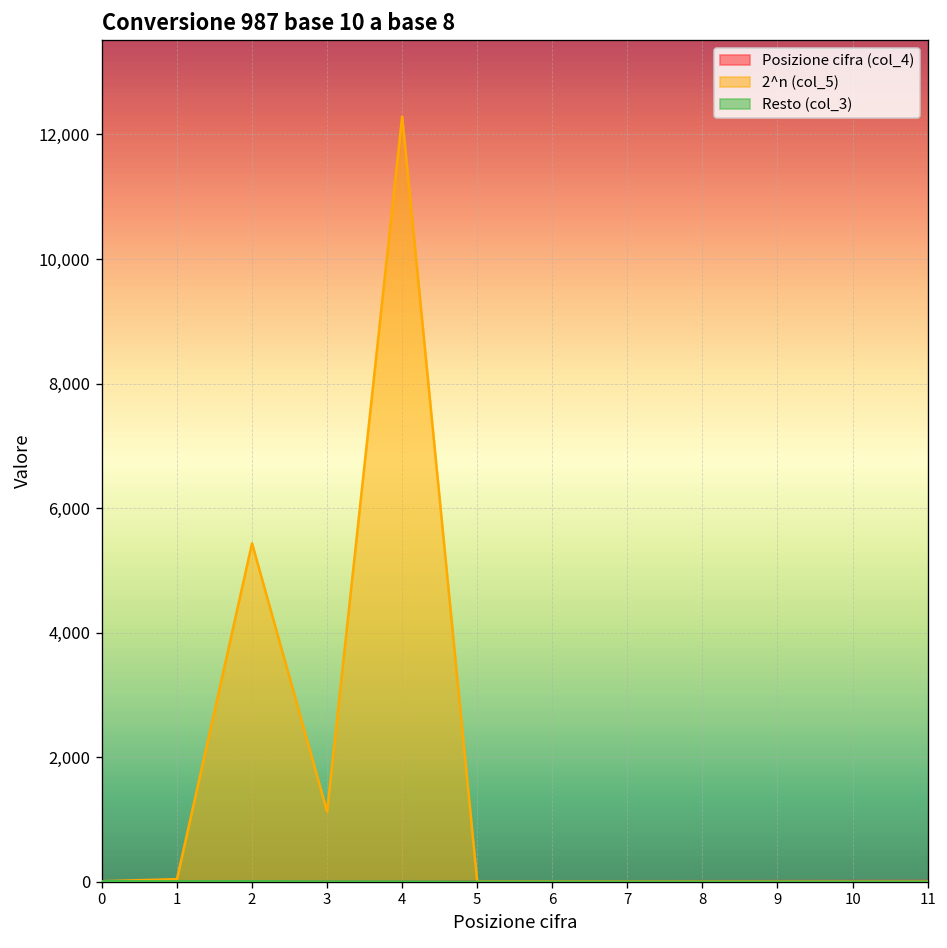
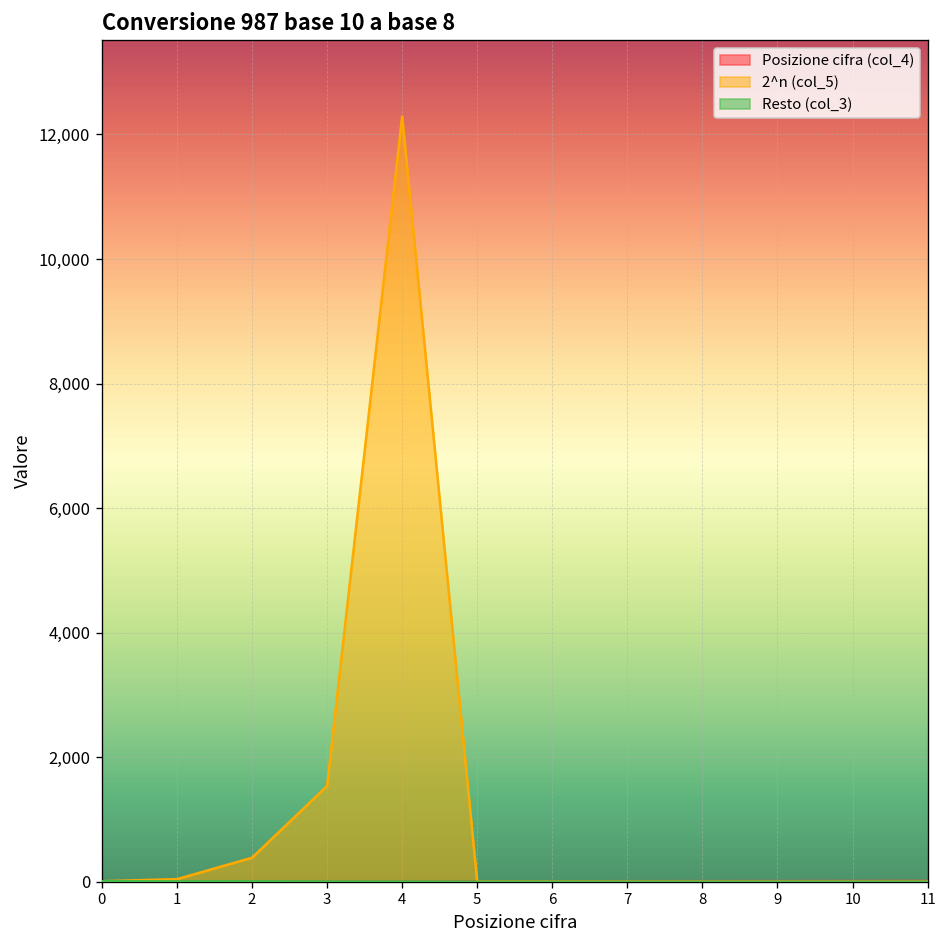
2^n (col_5), 2: 5,400 -> 400
2^n (col_5), 3: 1,100 -> 1,500
